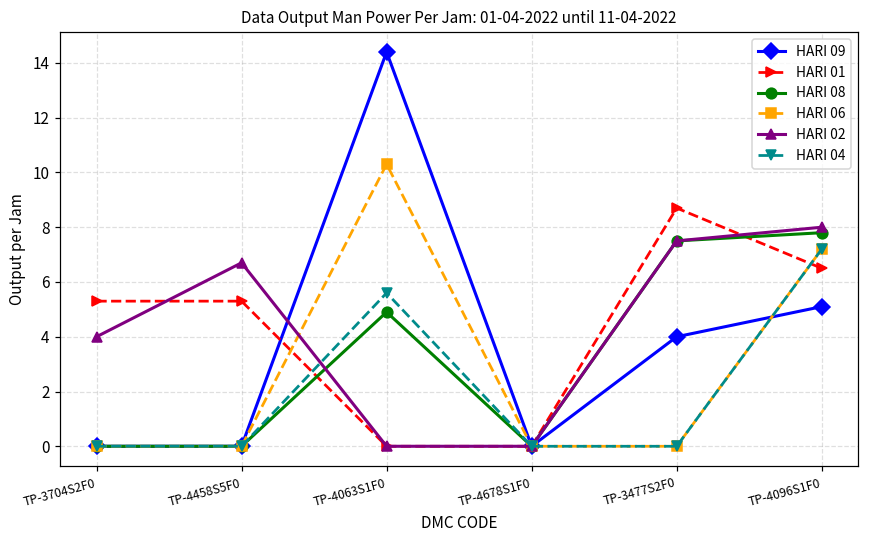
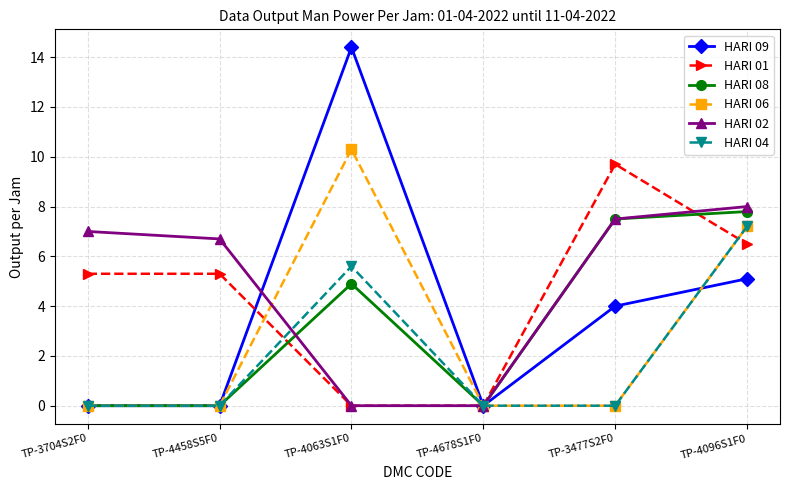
HARI 02, TP-3704S2F0: 4 -> 7
HARI 01, TP-3477S2F0: 8.7 -> 9.7
